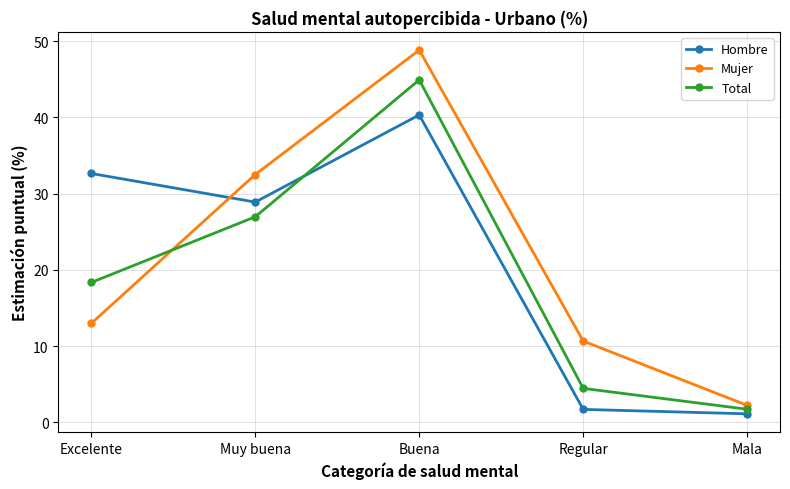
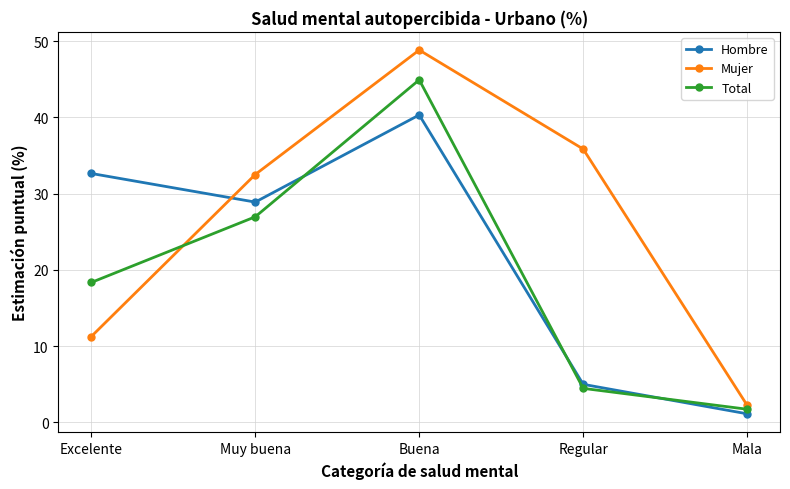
Mujer, Excelente: 13 -> 11
Hombre, Regular: 2 -> 5
Mujer, Regular: 11 -> 36
